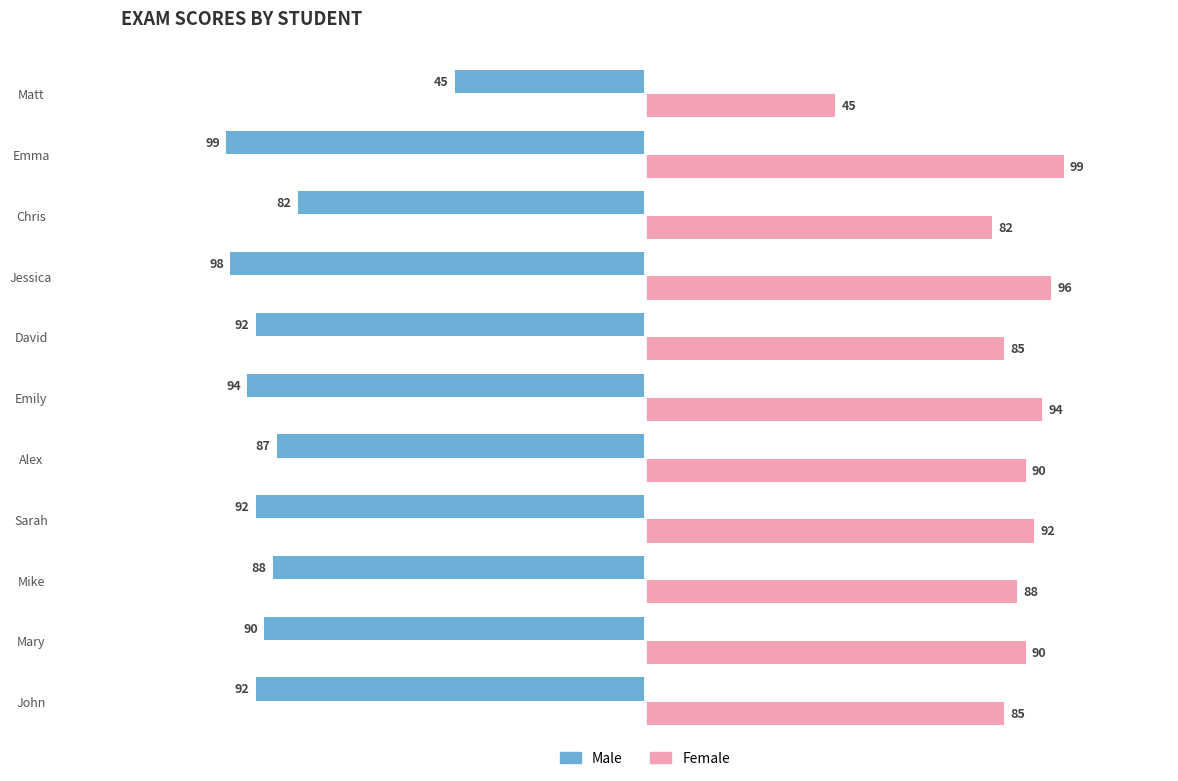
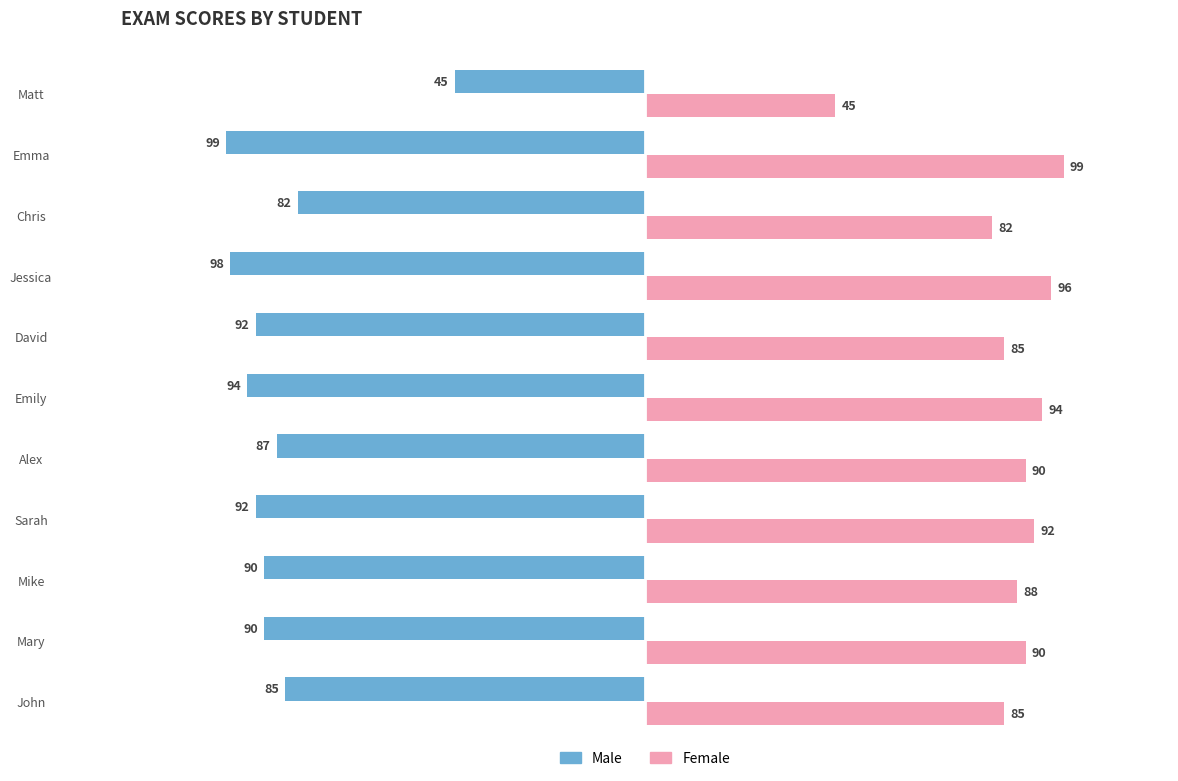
Male, Mike: 88 -> 90
Male, John: 92 -> 85
